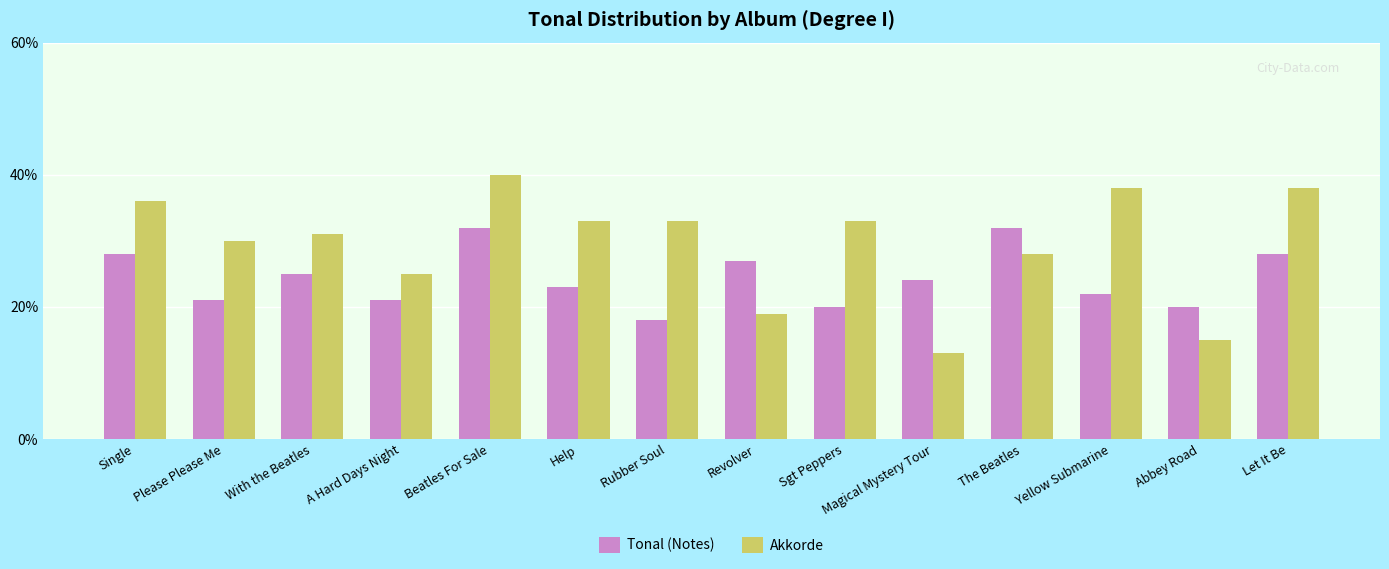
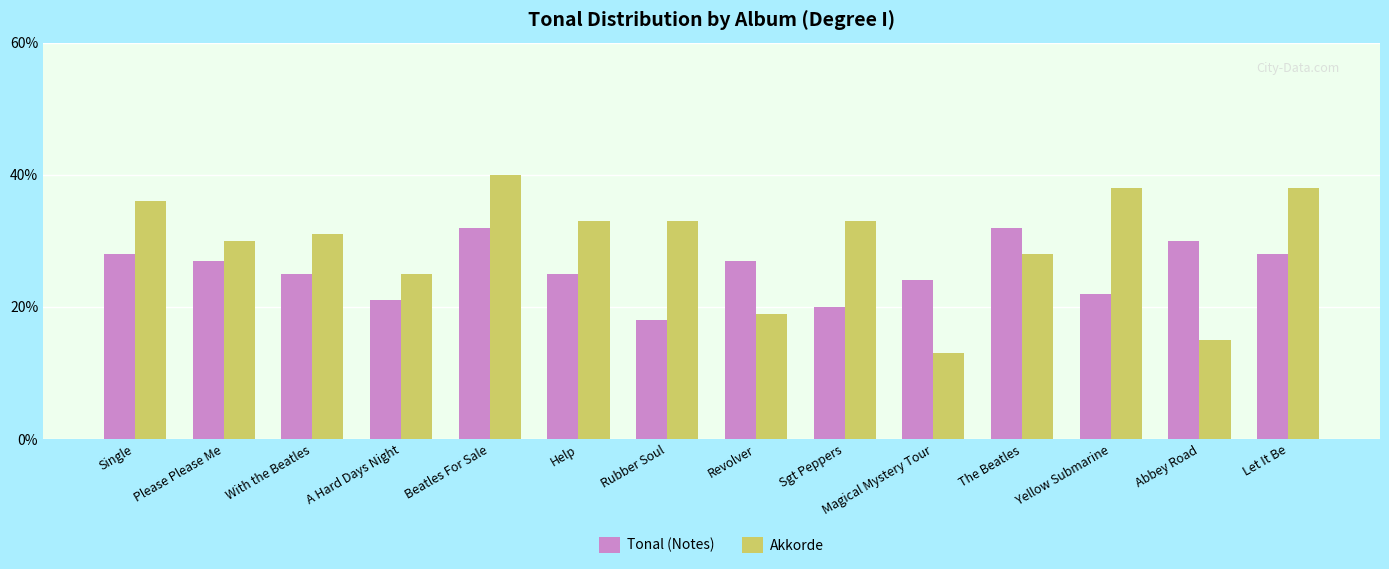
Tonal (Notes), Please Please Me: 21% -> 27%
Tonal (Notes), Help: 23% -> 25%
Tonal (Notes), Abbey Road: 20% -> 30%
